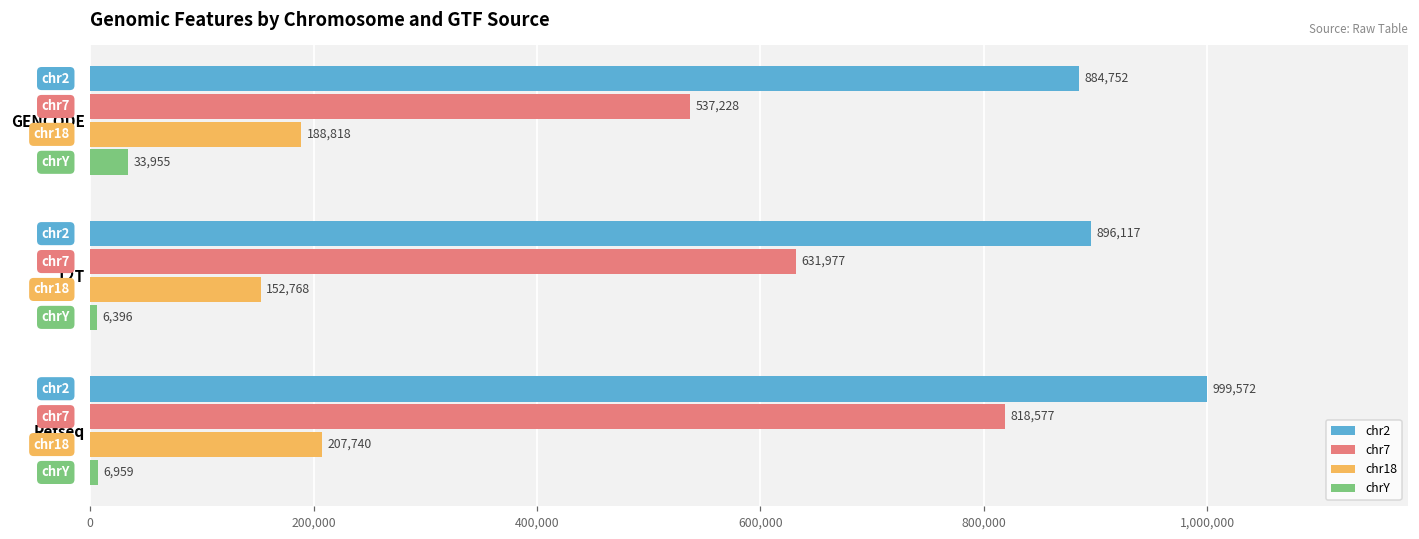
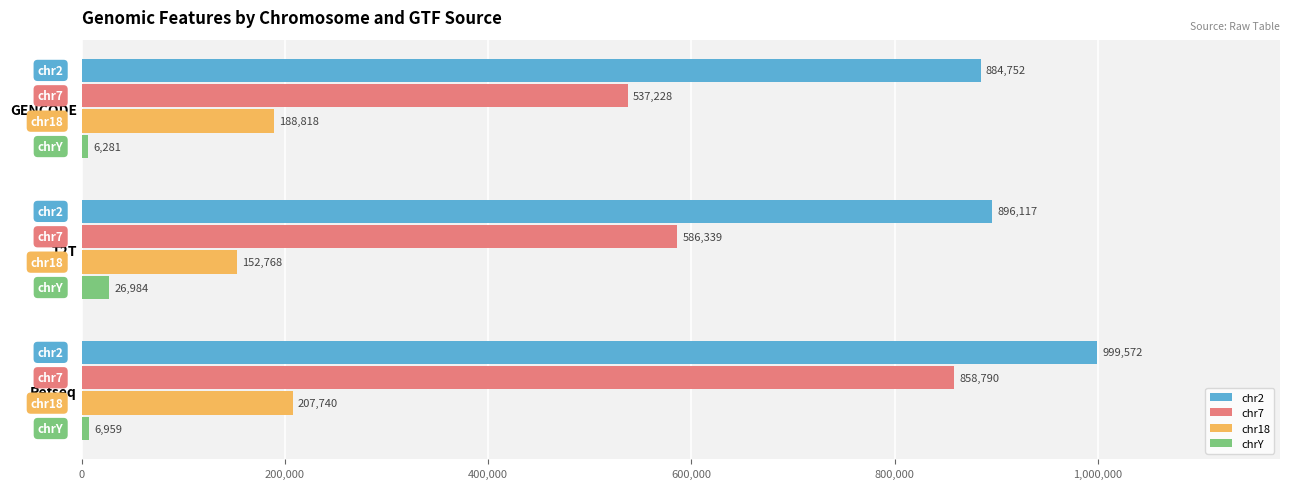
chrY, GENCODE: 33,955 -> 6,281
chr7, T2T: 631,977 -> 586,339
chrY, T2T: 6,396 -> 26,984
chr7, Refseq: 818,577 -> 858,790
